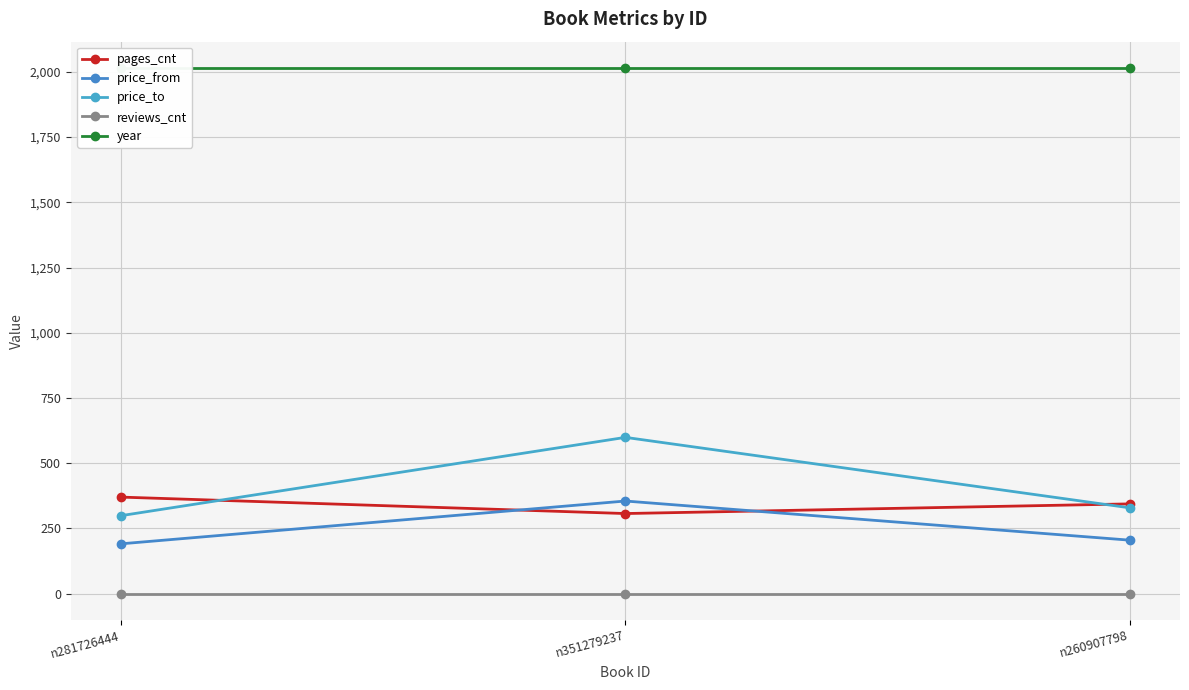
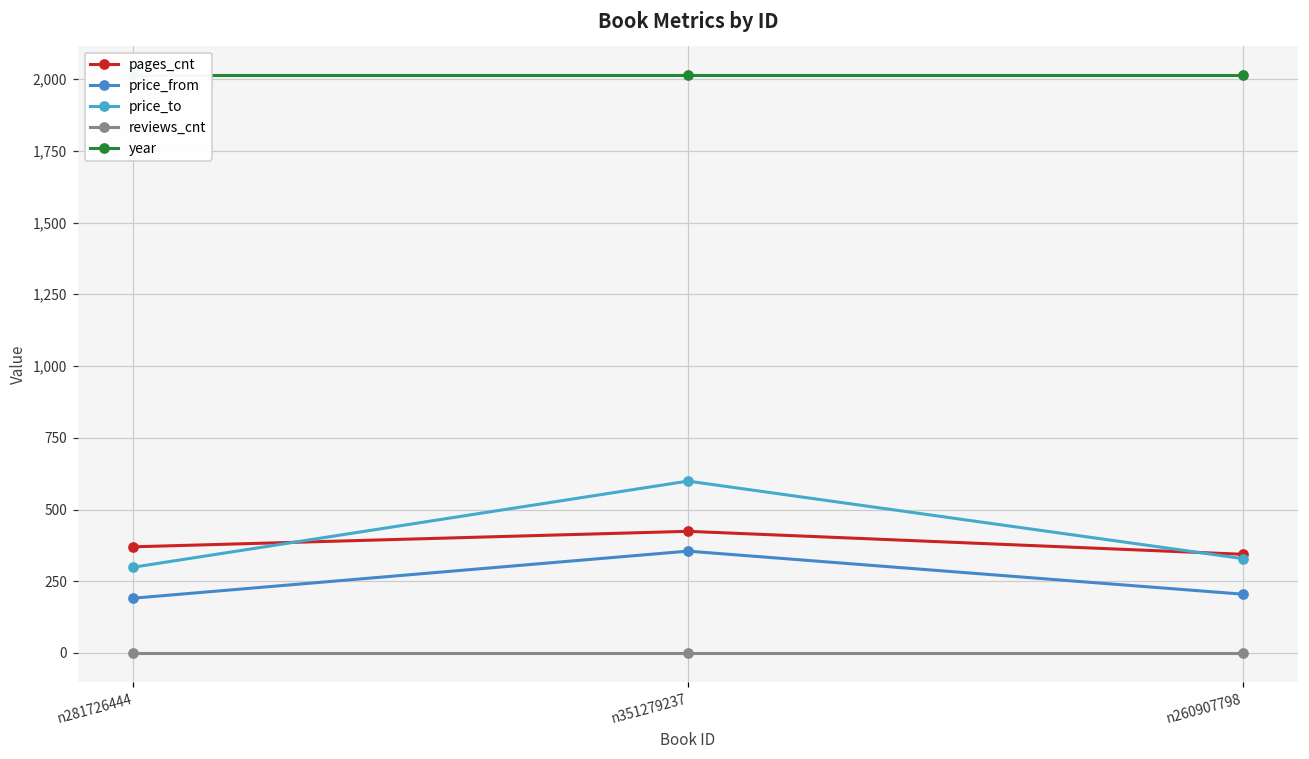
pages_cnt, n351279237: 310 -> 420
